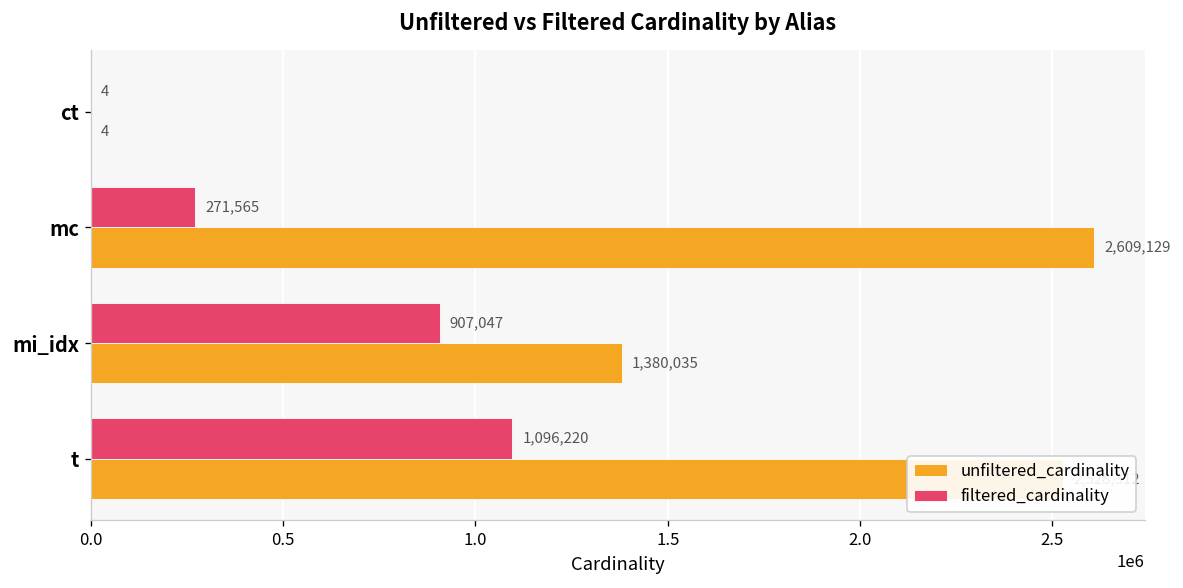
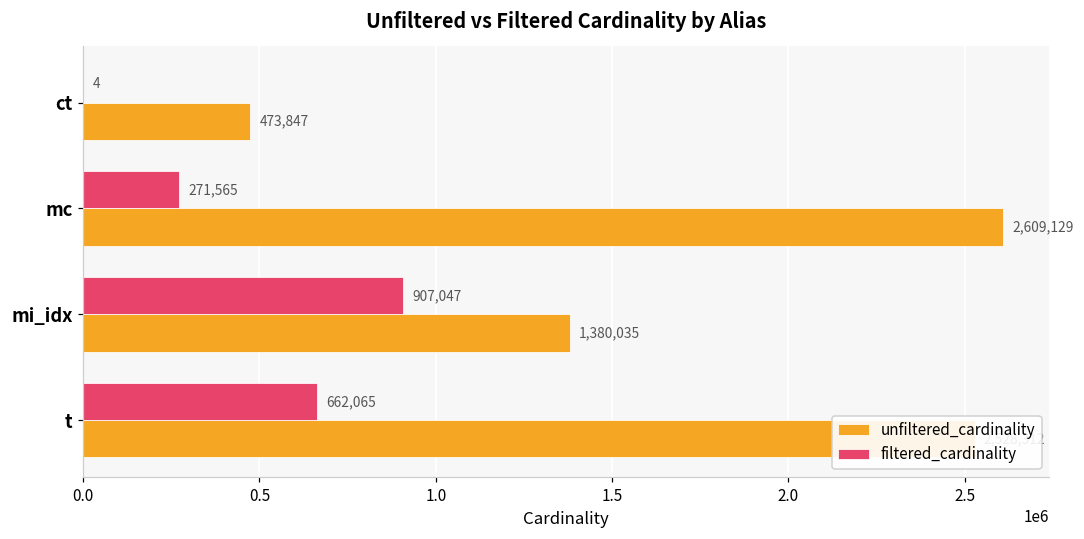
unfiltered_cardinality, ct: 4 -> 473,847
filtered_cardinality, t: 1,096,220 -> 662,065
